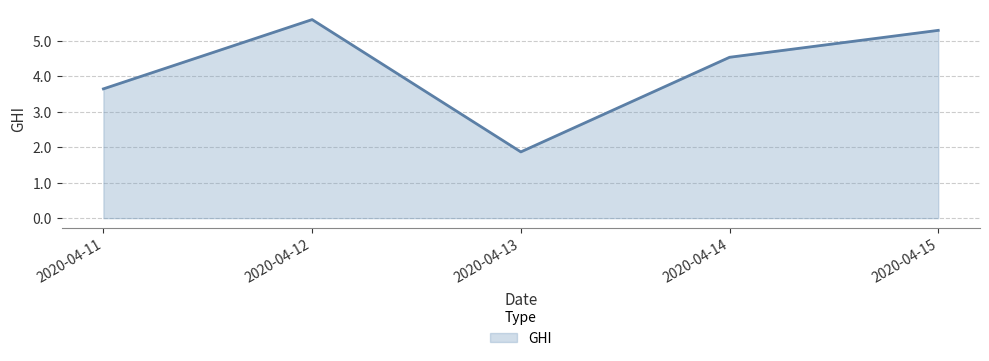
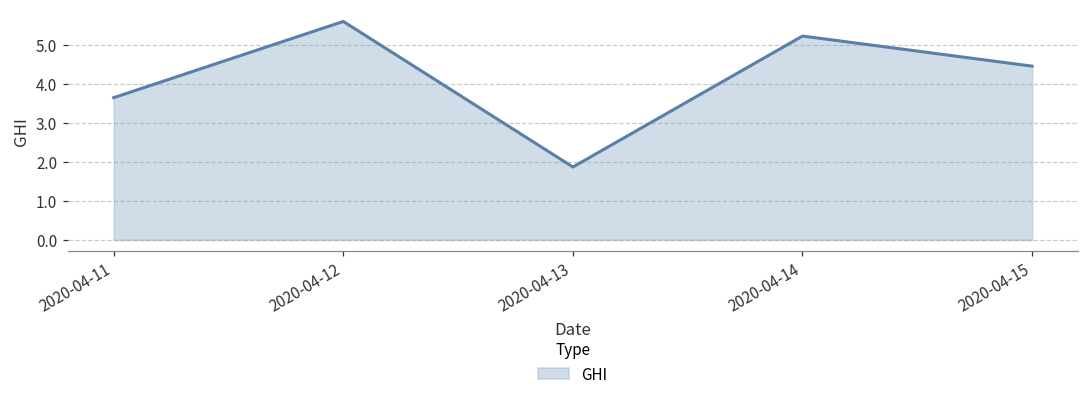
2020-04-14: 4.5 -> 5.2
2020-04-15: 5.3 -> 4.5
